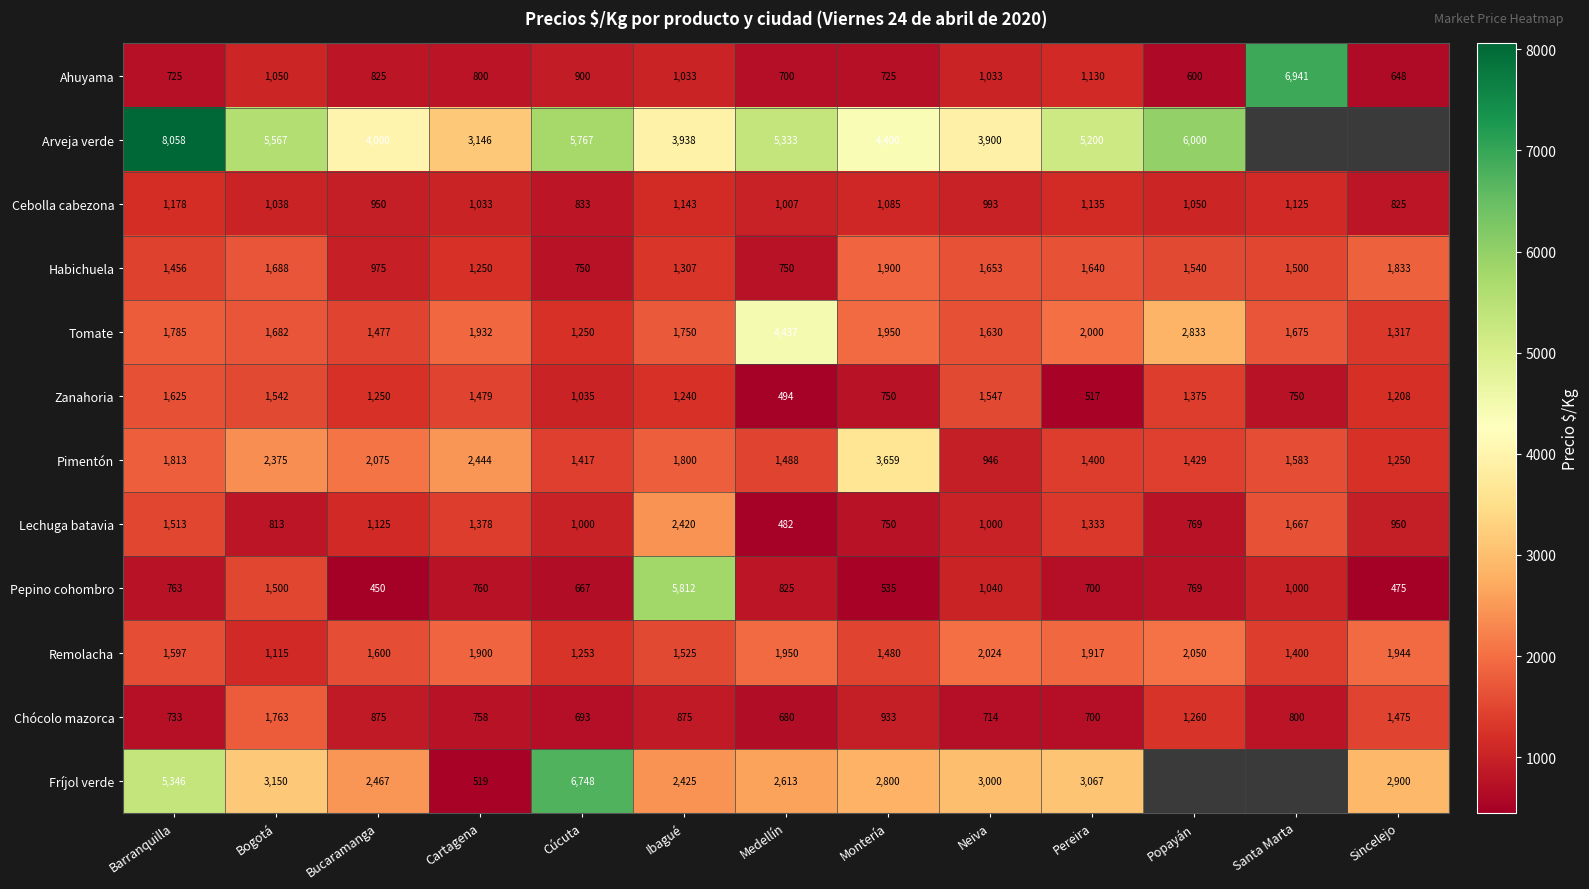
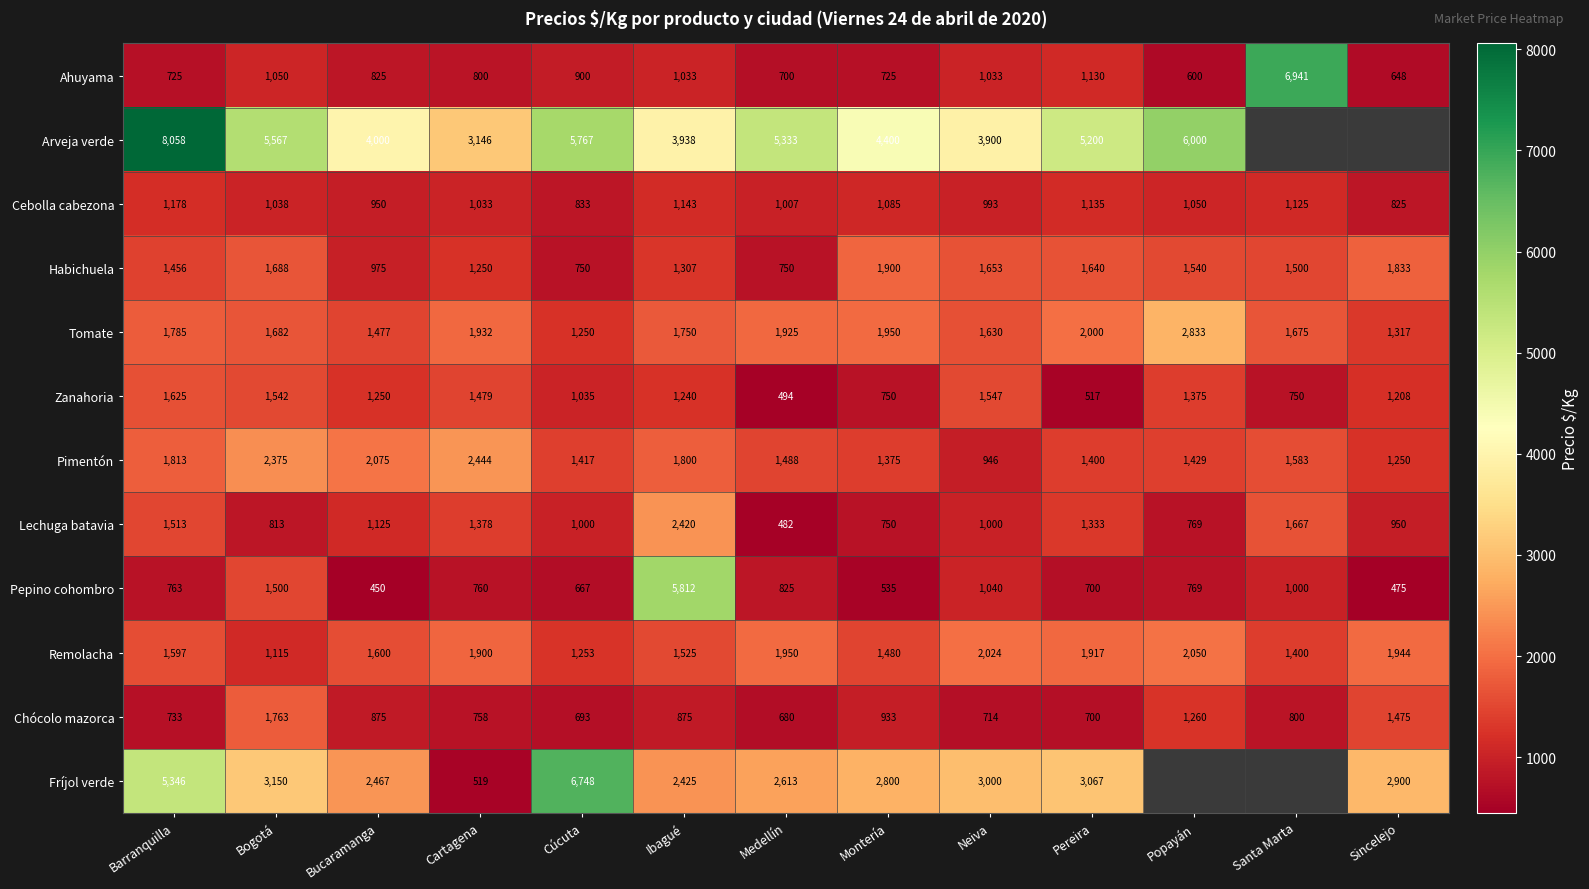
Tomate, Medellín: 4,437 -> 1,925
Pimentón, Montería: 3,659 -> 1,375
